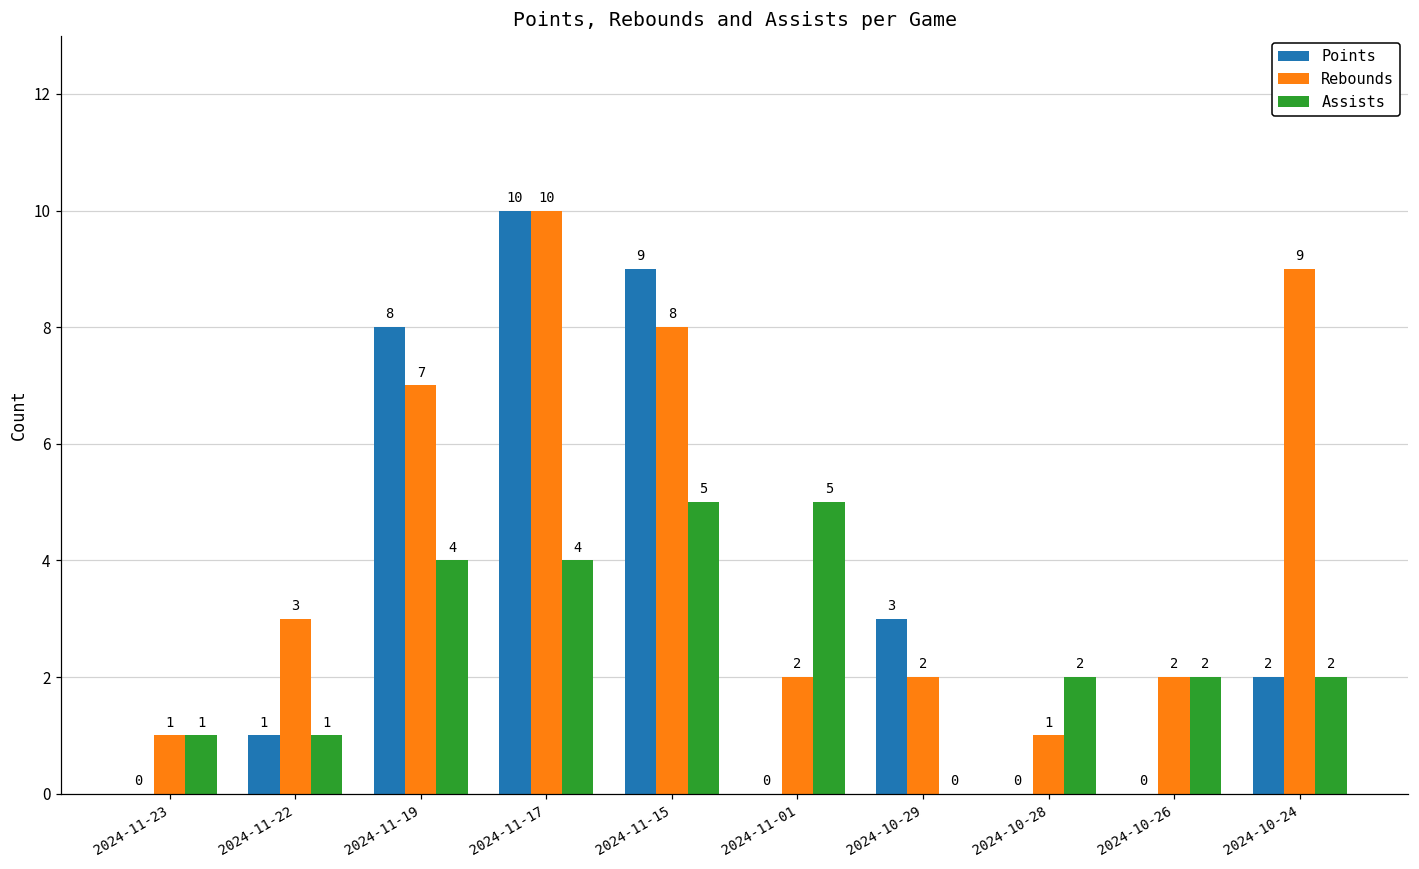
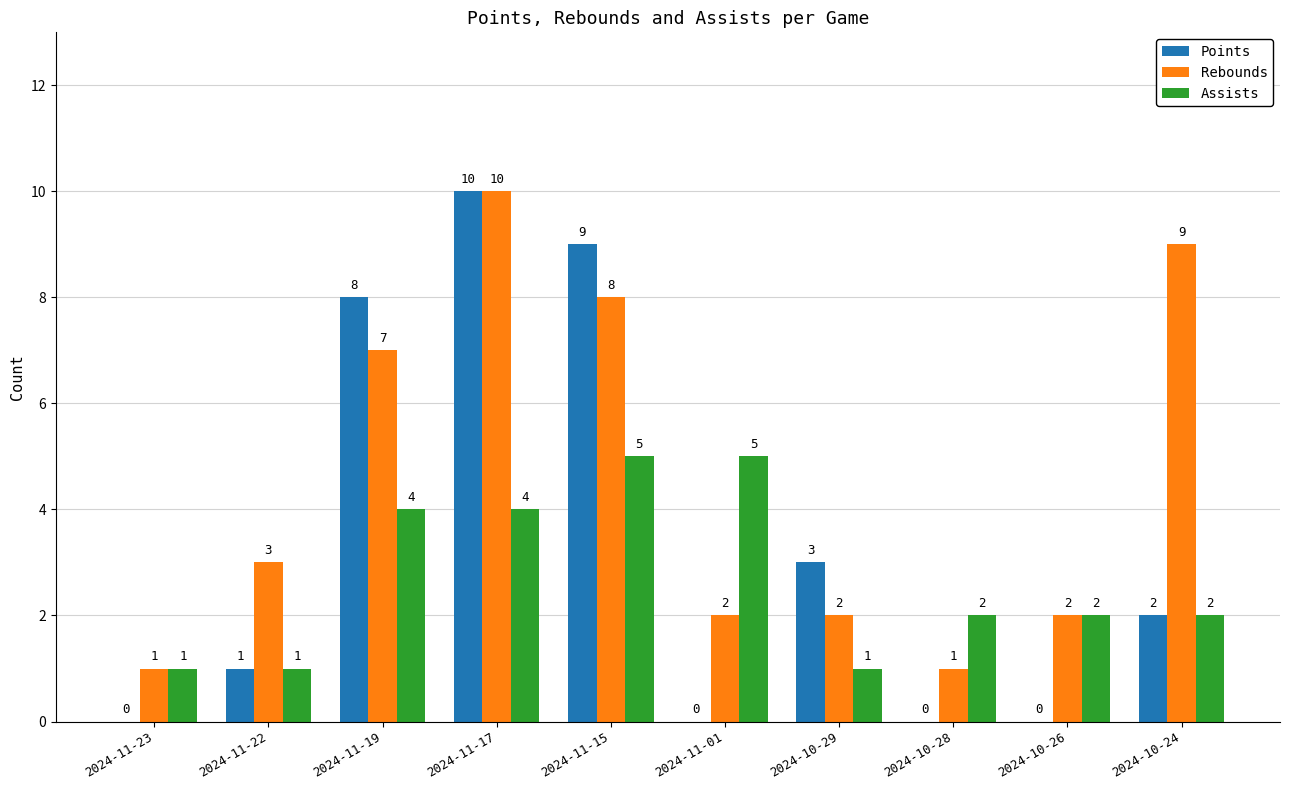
Assists, 2024-10-29: 0 -> 1
